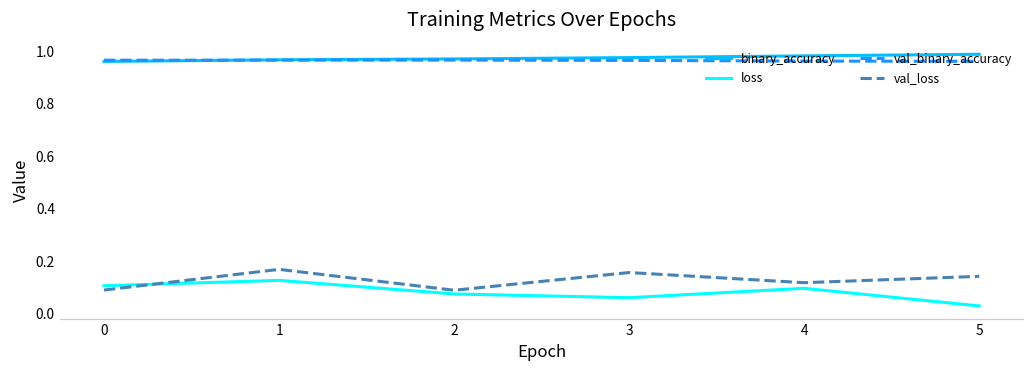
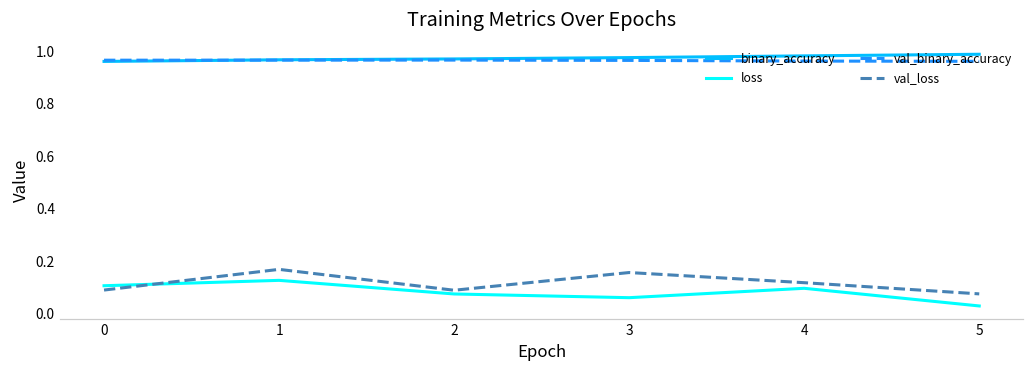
val_loss, 5: 0.14 -> 0.08
